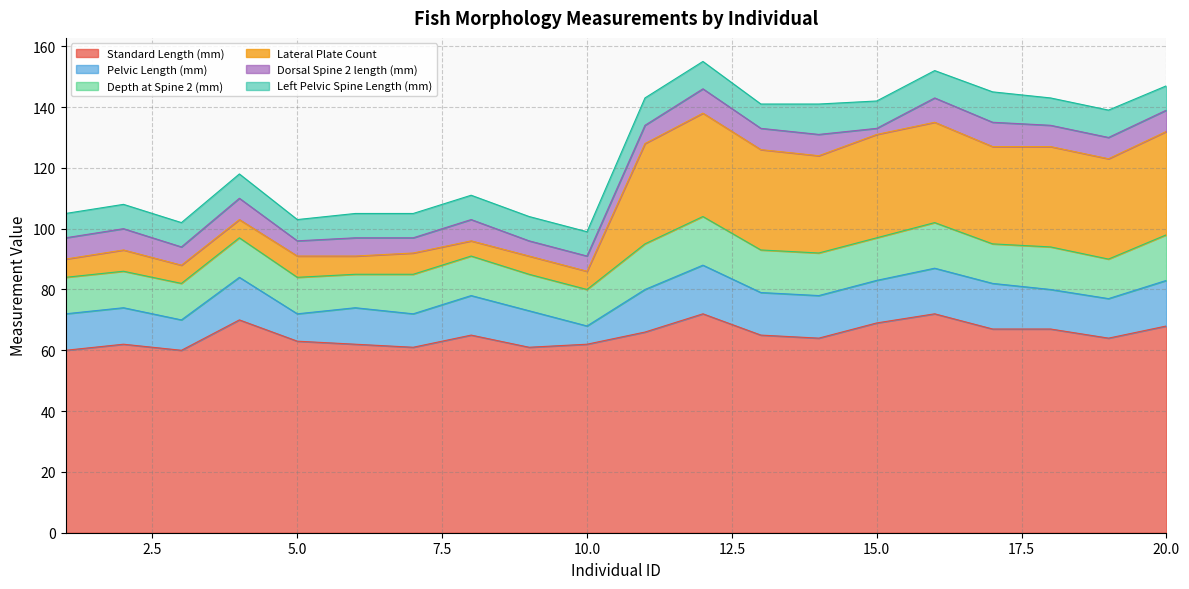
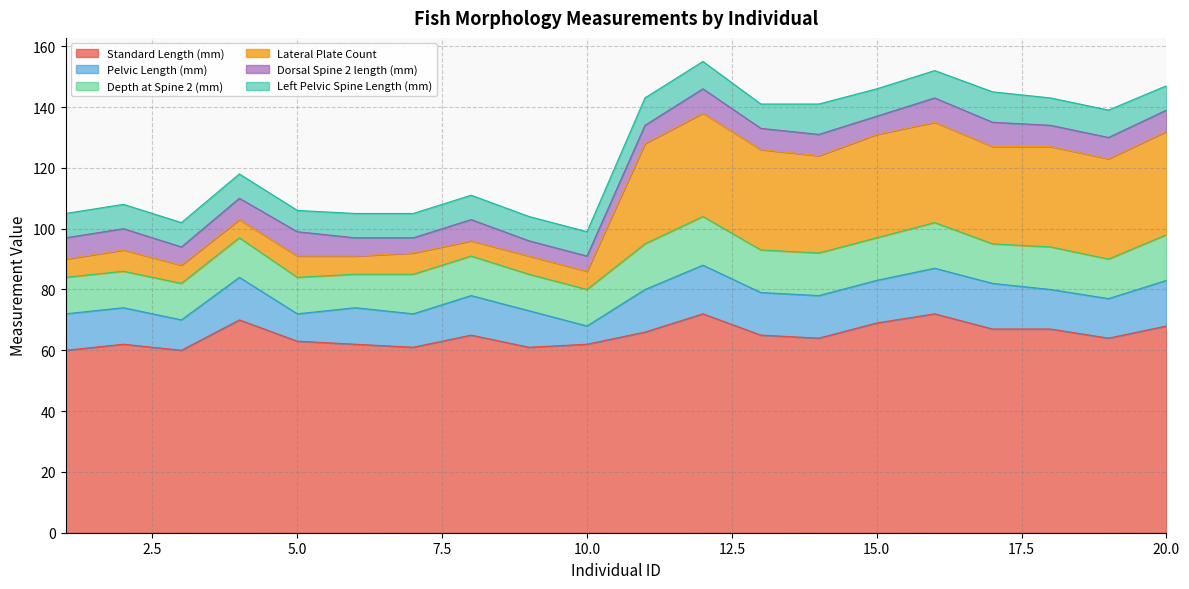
Dorsal Spine 2 length (mm), 5.0: 5 -> 8
Dorsal Spine 2 length (mm), 15.0: 2 -> 6
